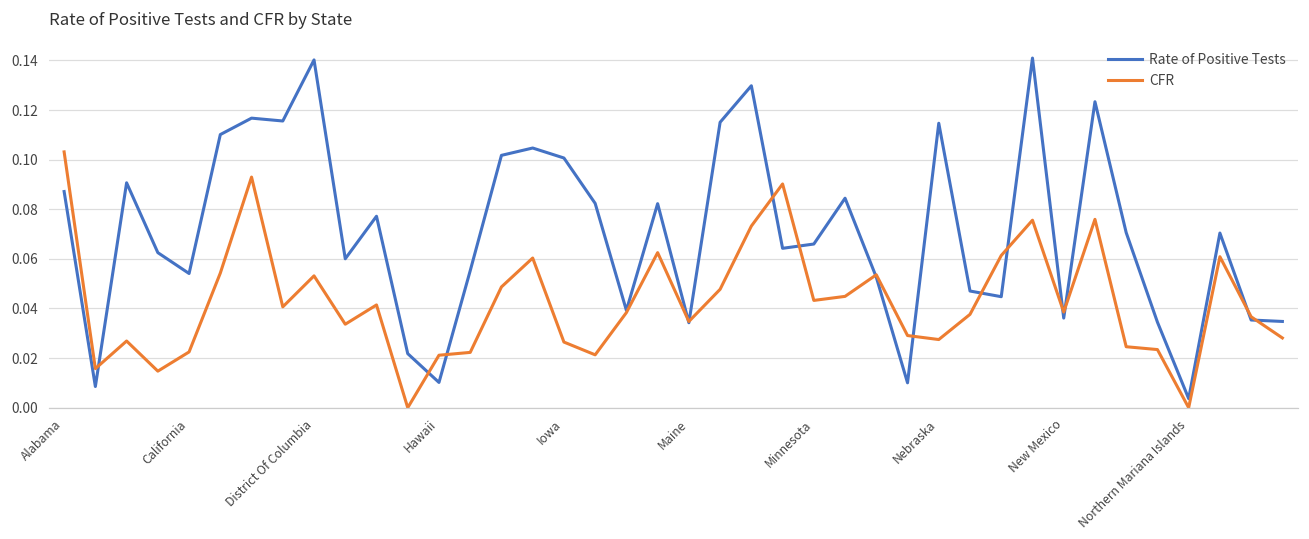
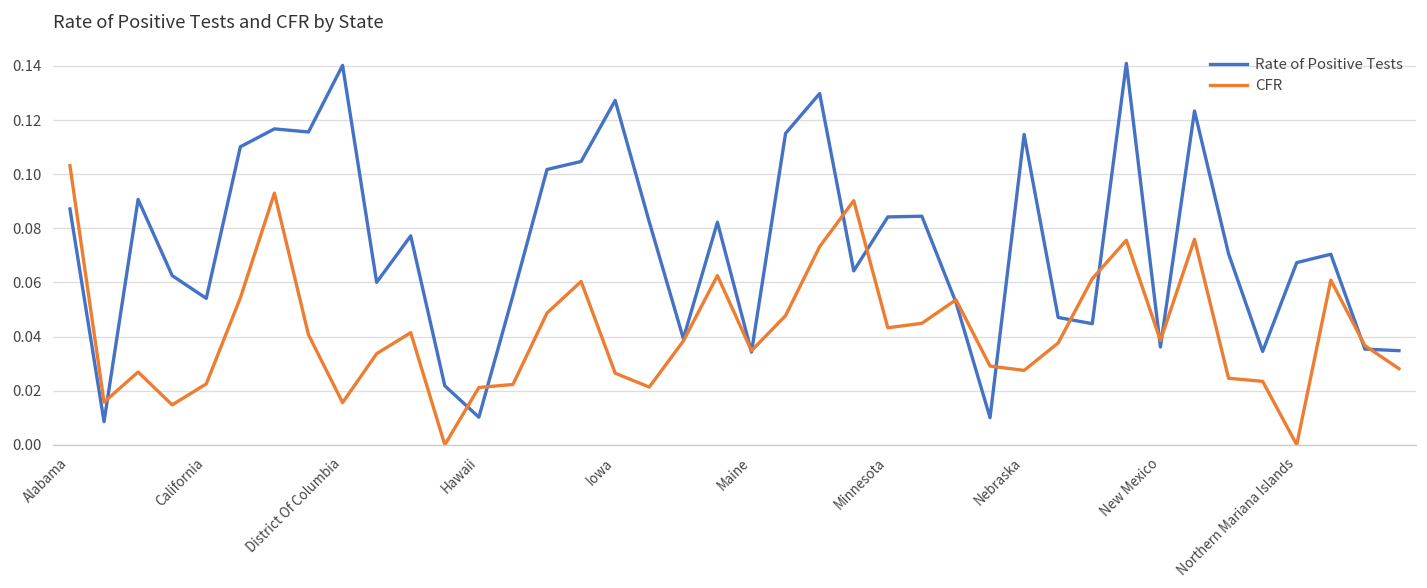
CFR, District Of Columbia: 0.053 -> 0.016
Rate of Positive Tests, Iowa: 0.101 -> 0.127
Rate of Positive Tests, Minnesota: 0.066 -> 0.084
Rate of Positive Tests, Northern Mariana Islands: 0.004 -> 0.067
